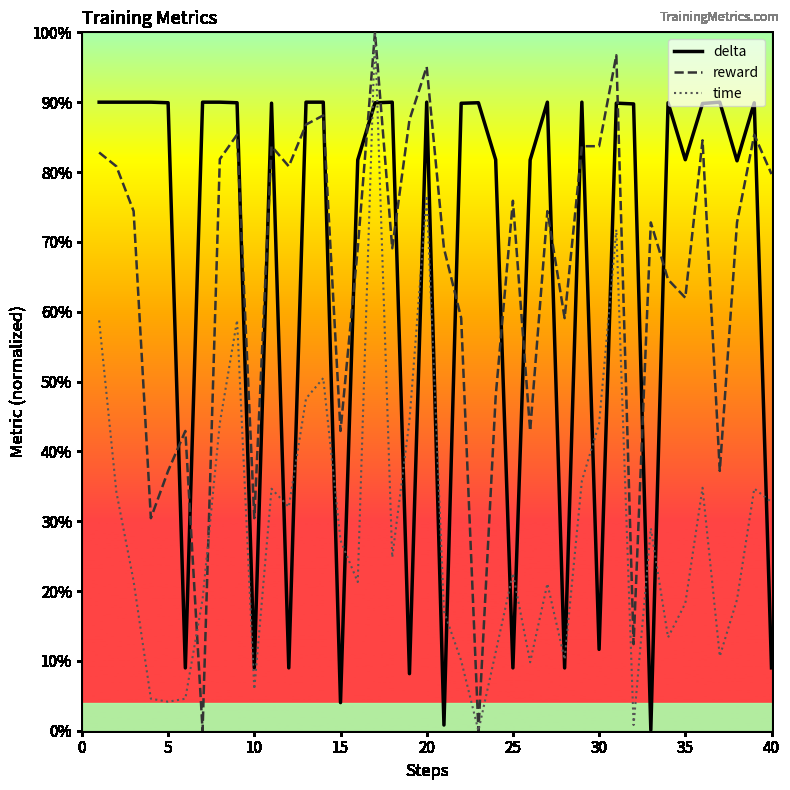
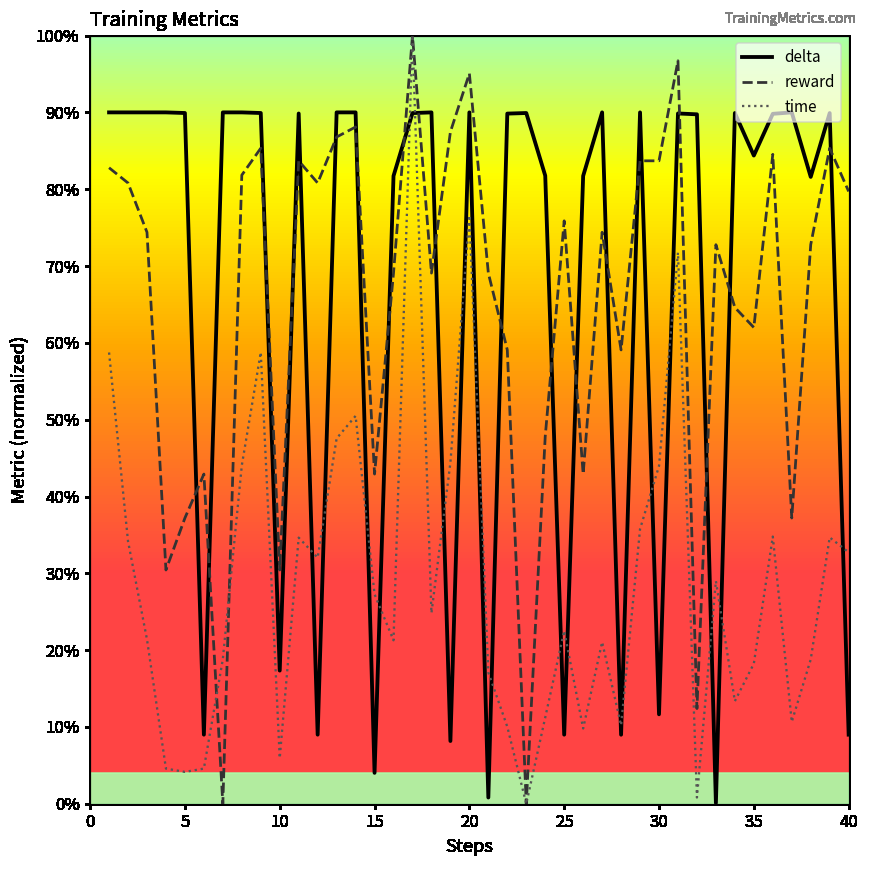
delta, 10: 9% -> 17%
delta, 35: 82% -> 84%
